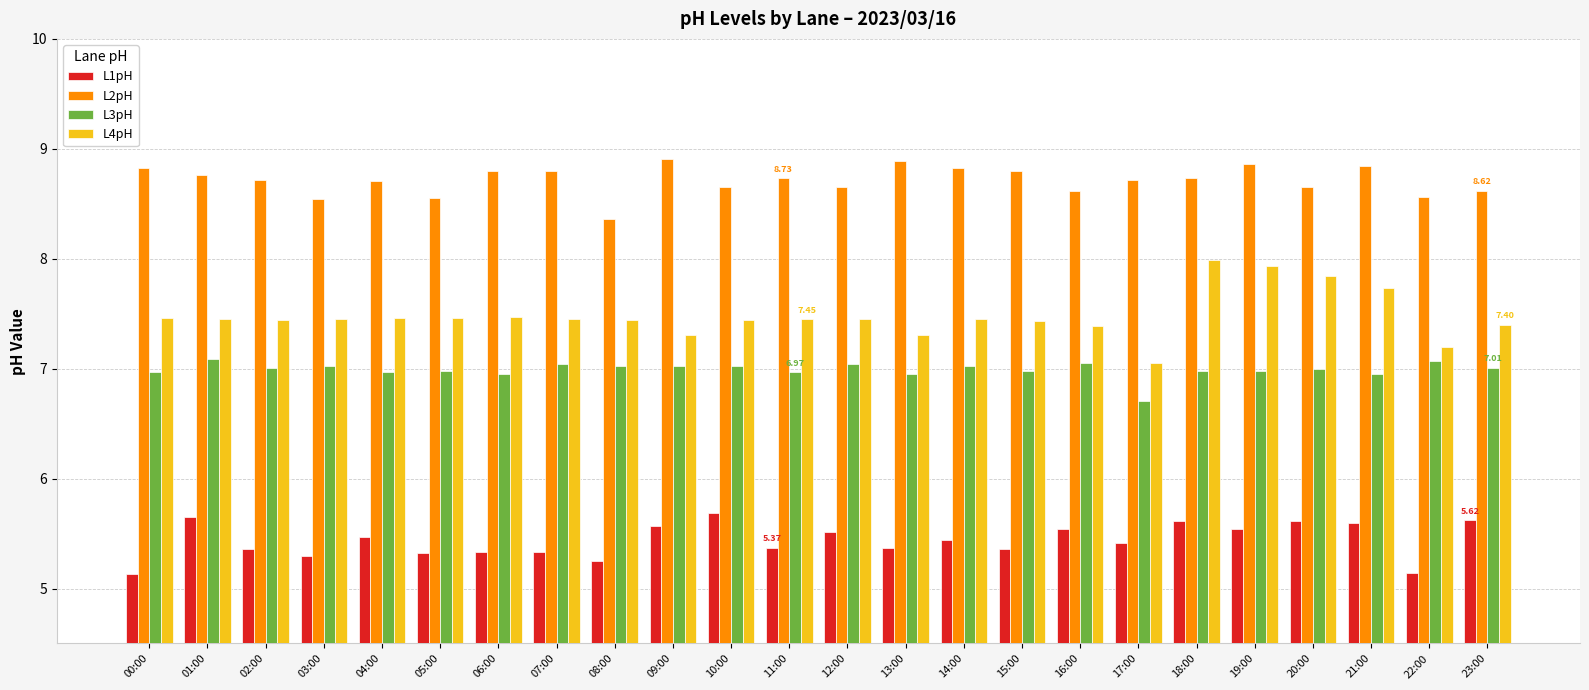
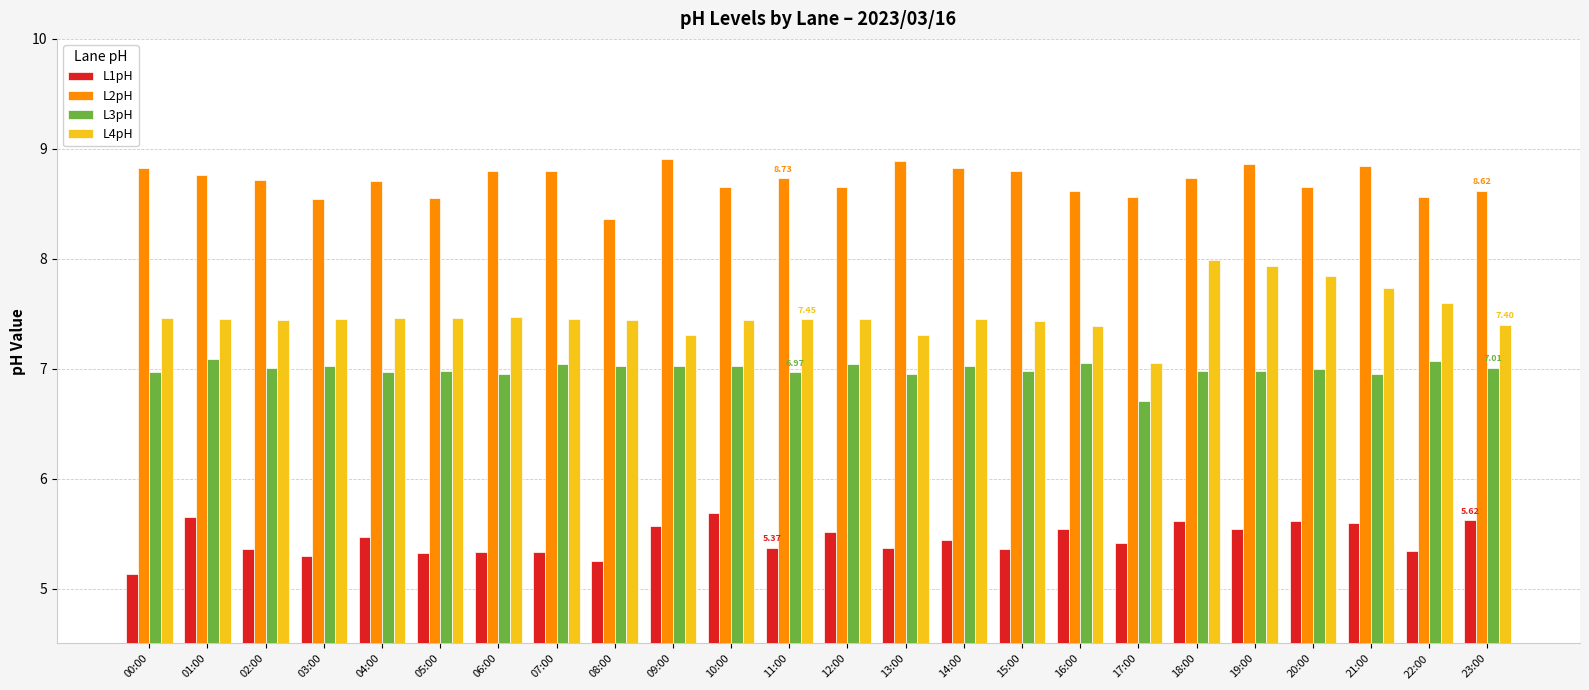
L2pH, 17:00: 8.72 -> 8.56
L1pH, 22:00: 5.14 -> 5.34
L4pH, 22:00: 7.2 -> 7.6
